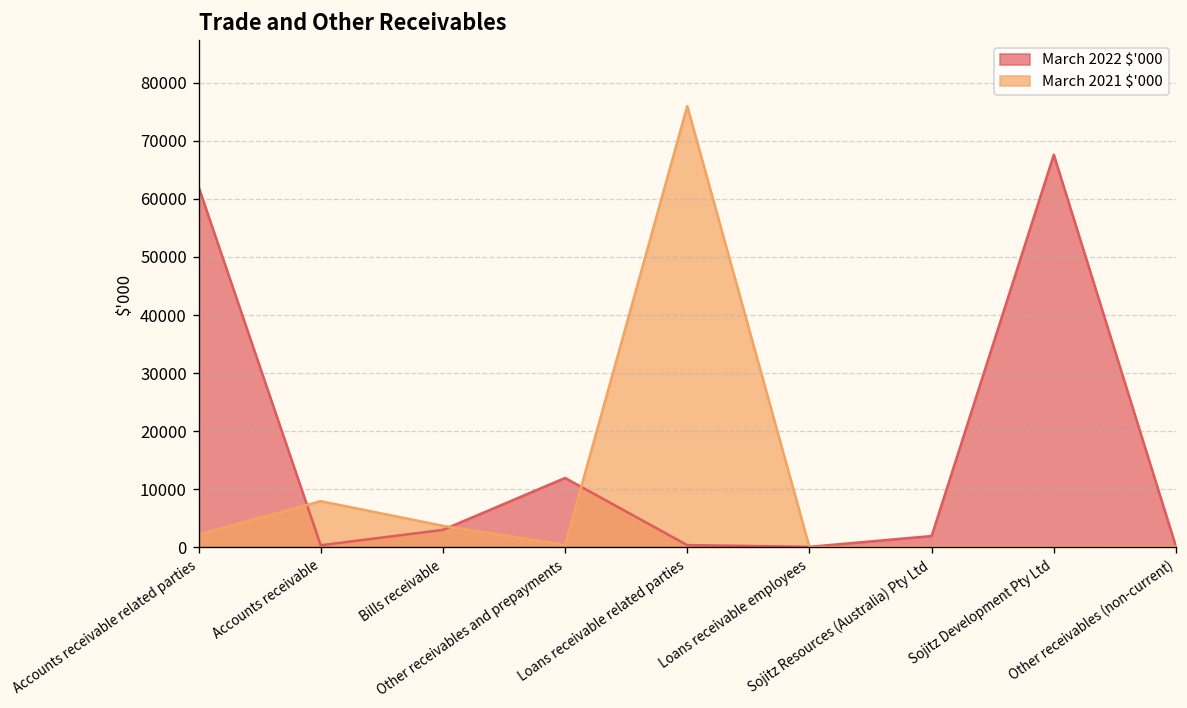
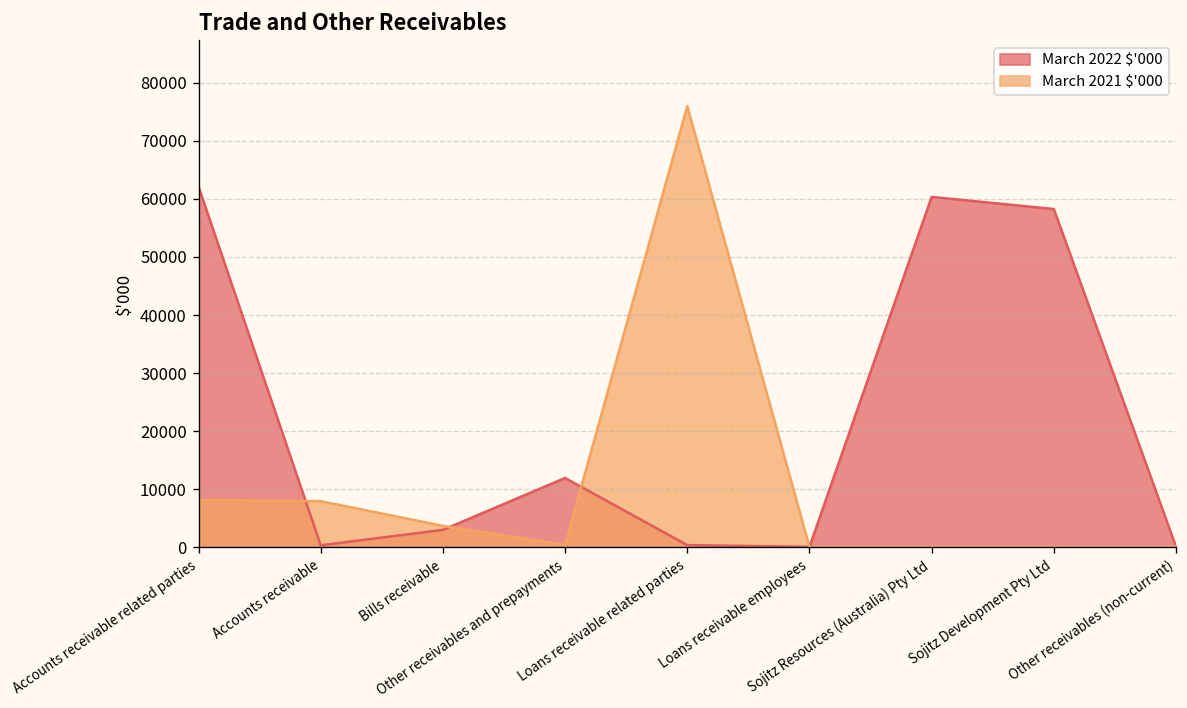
March 2021 $'000, Accounts receivable related parties: 2000 -> 8000
March 2022 $'000, Sojitz Resources (Australia) Pty Ltd: 2000 -> 60000
March 2022 $'000, Sojitz Development Pty Ltd: 68000 -> 58000
